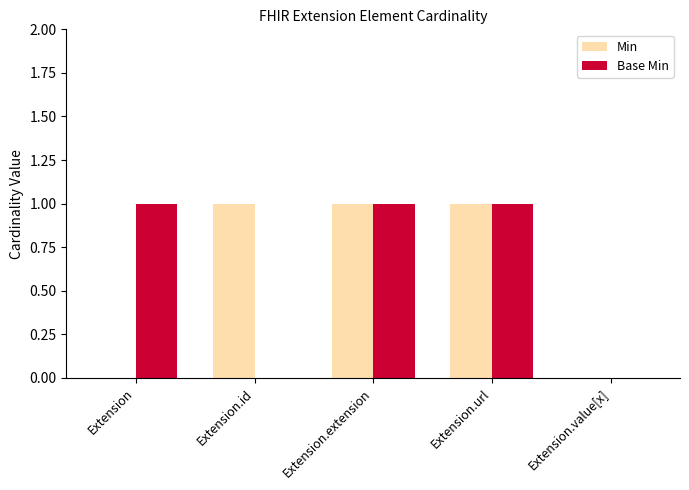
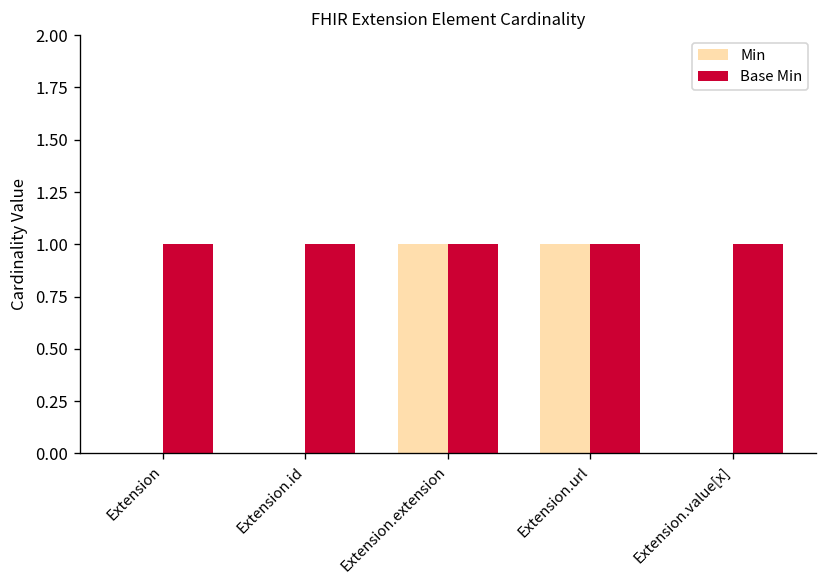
Min, Extension.id: 1 -> 0
Base Min, Extension.id: 0 -> 1
Base Min, Extension.value[x]: 0 -> 1
